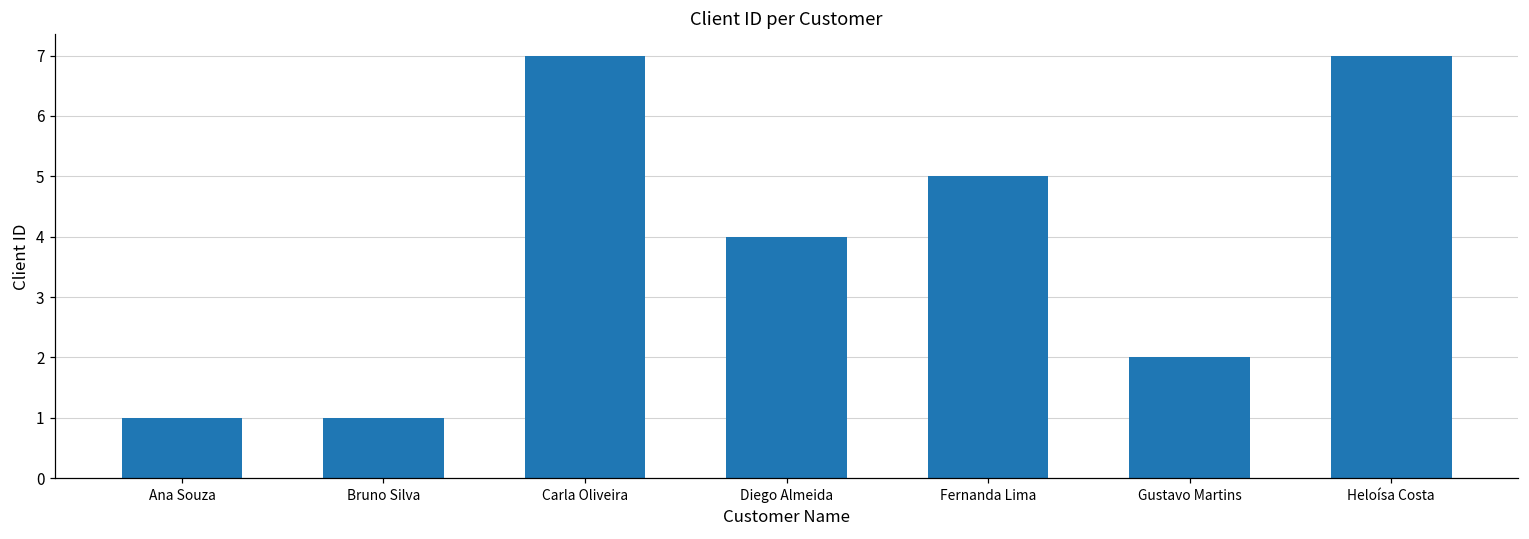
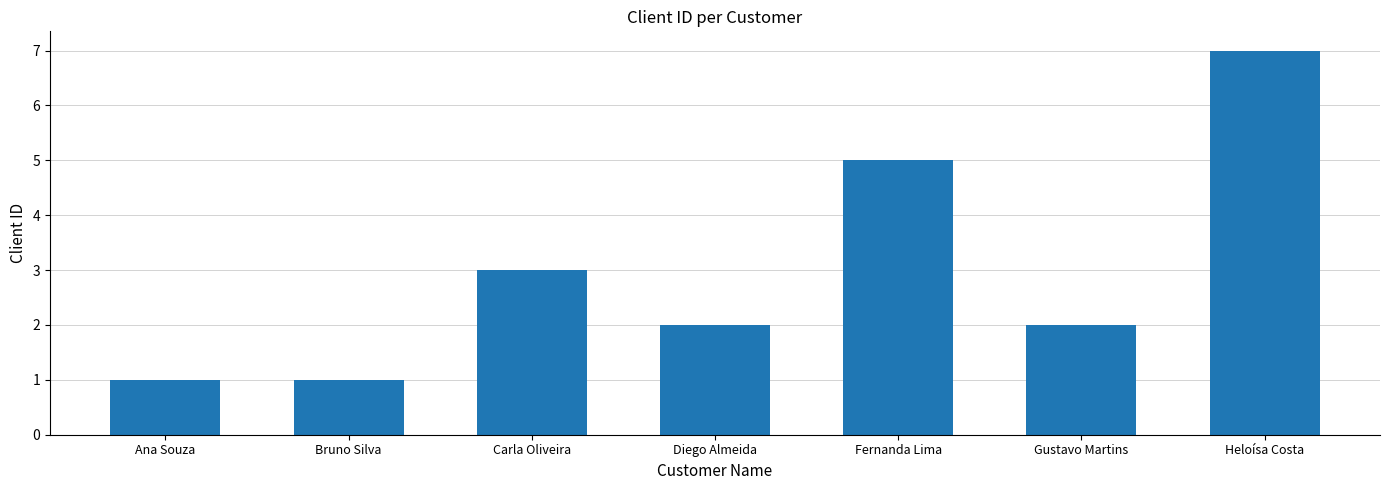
Carla Oliveira: 7 -> 3
Diego Almeida: 4 -> 2
